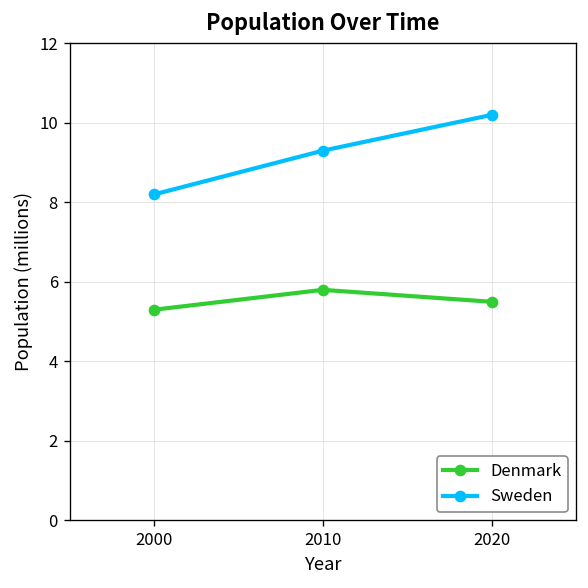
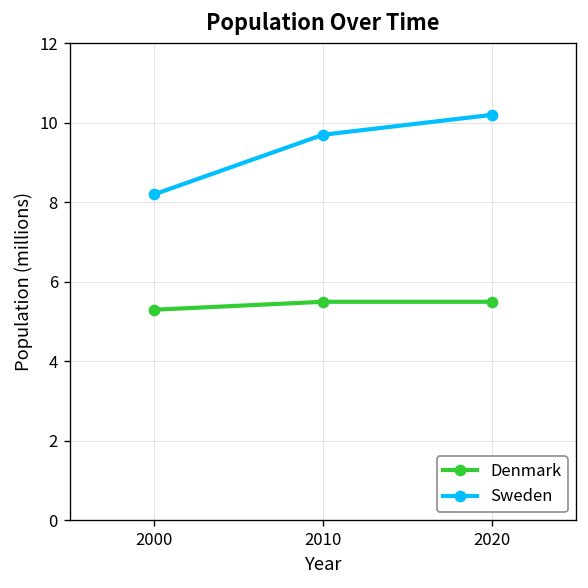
Denmark, 2010: 5.8 -> 5.5
Sweden, 2010: 9.3 -> 9.7
